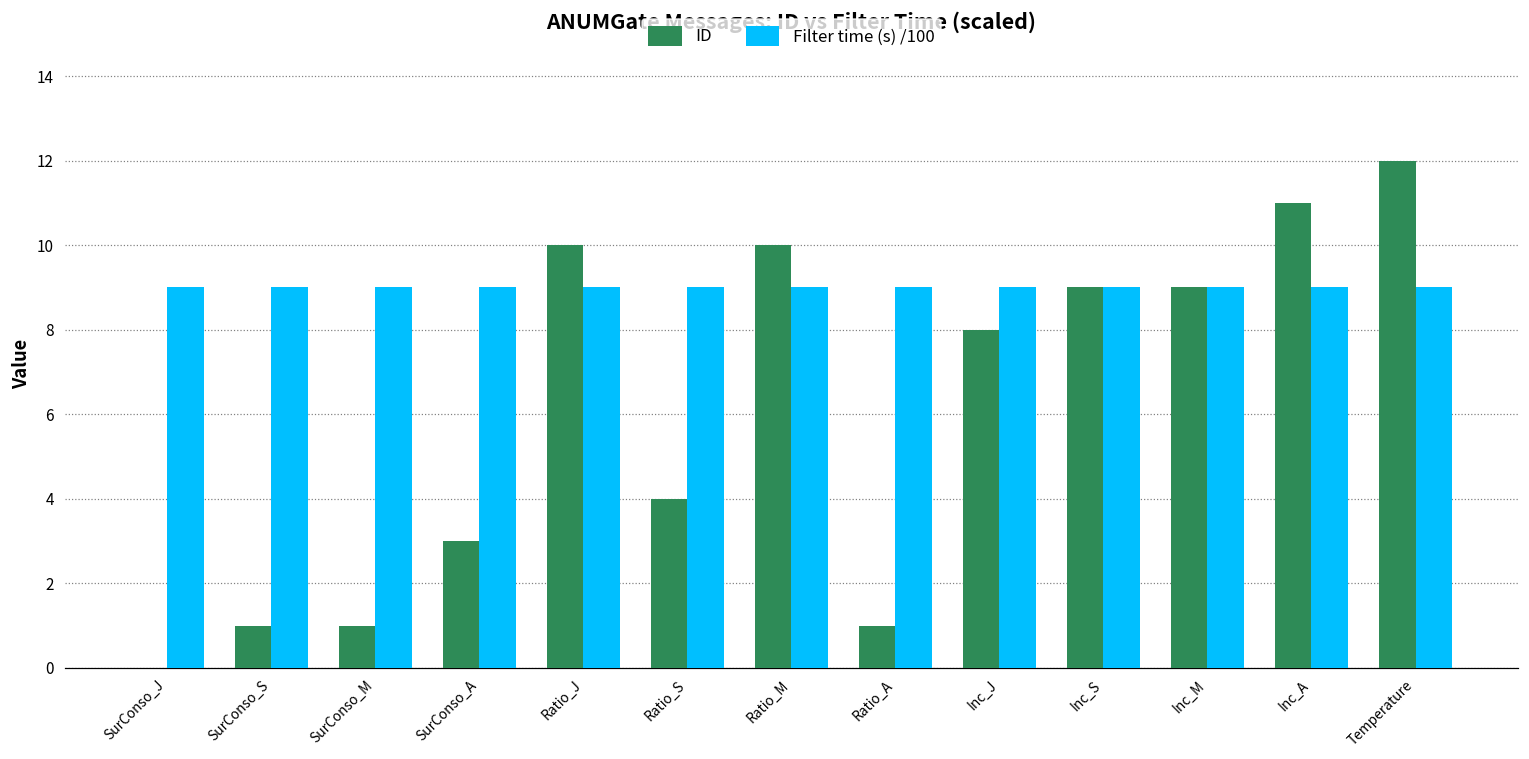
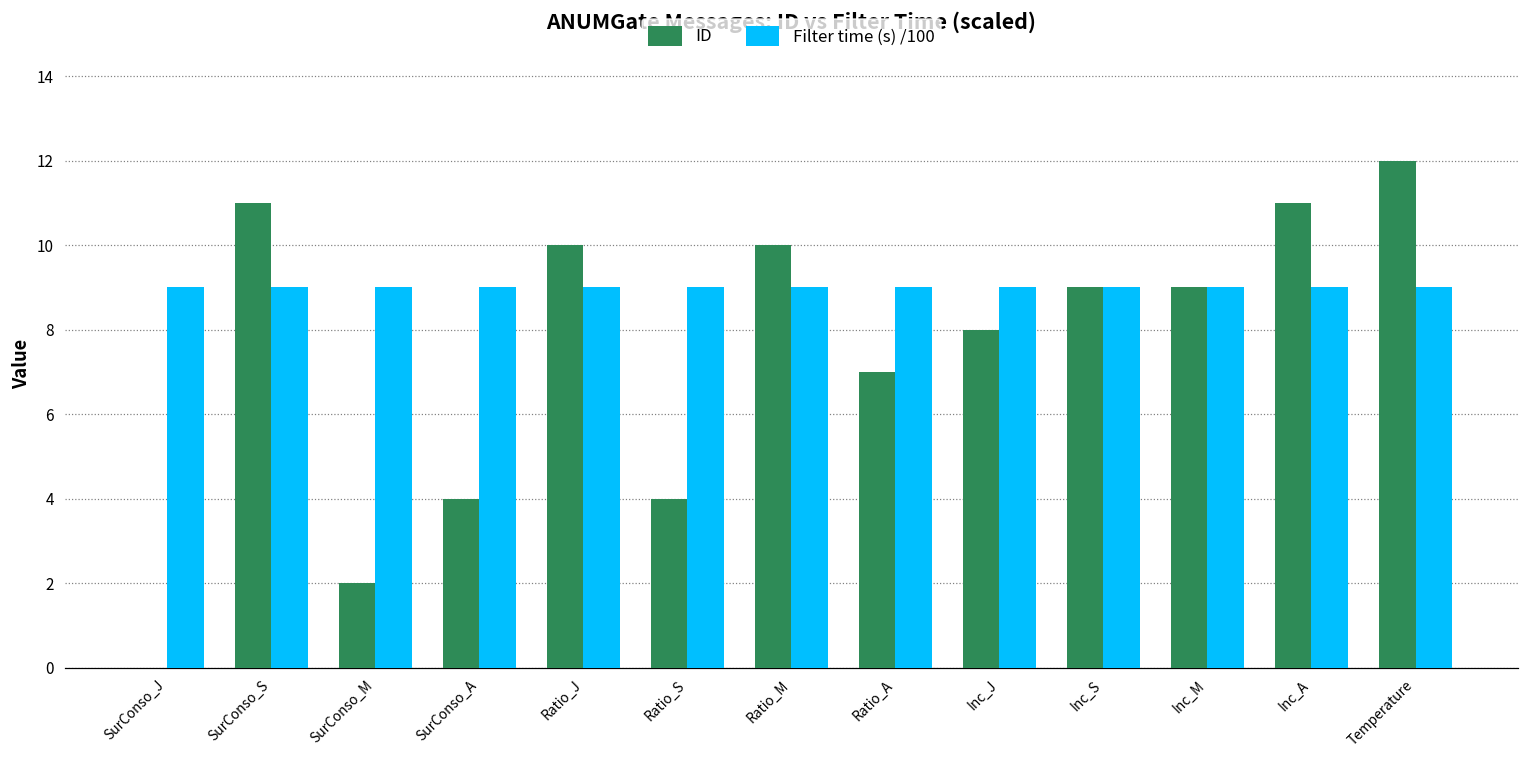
ID, SurConso_S: 1 -> 11
ID, SurConso_M: 1 -> 2
ID, SurConso_A: 3 -> 4
ID, Ratio_A: 1 -> 7
